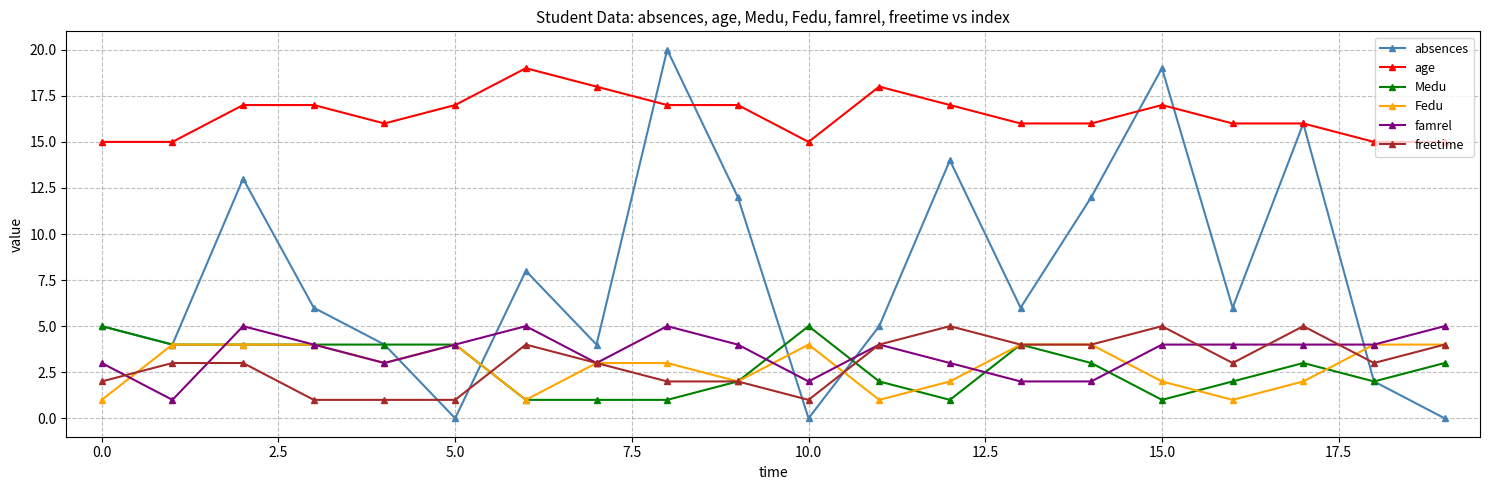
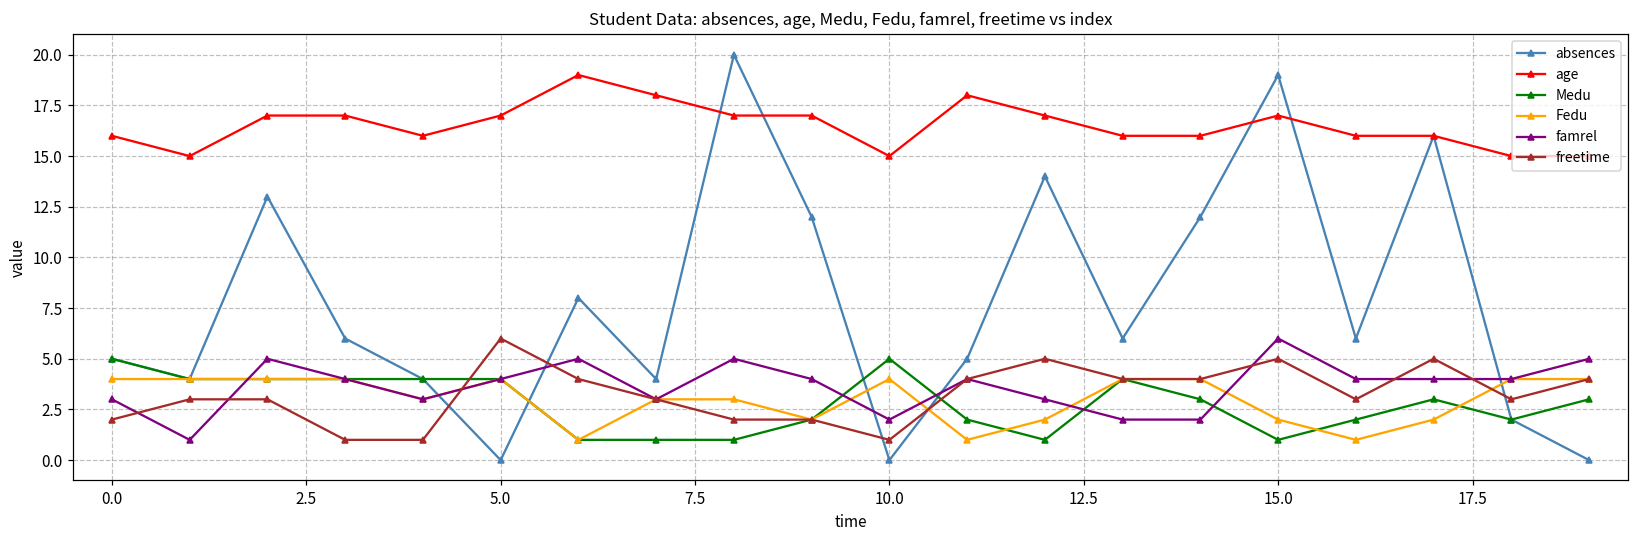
age, 0.0: 15 -> 16
Fedu, 0.0: 1 -> 4
freetime, 5.0: 1 -> 6
famrel, 15.0: 4 -> 6
